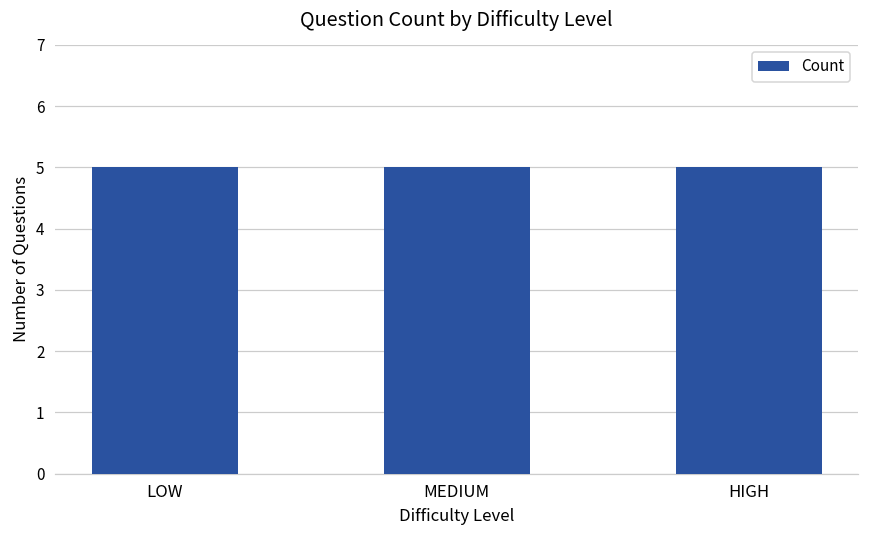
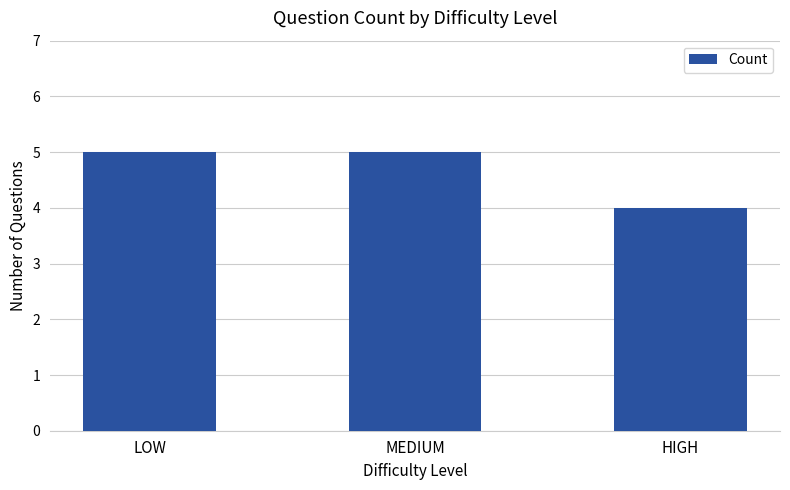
HIGH: 5 -> 4
